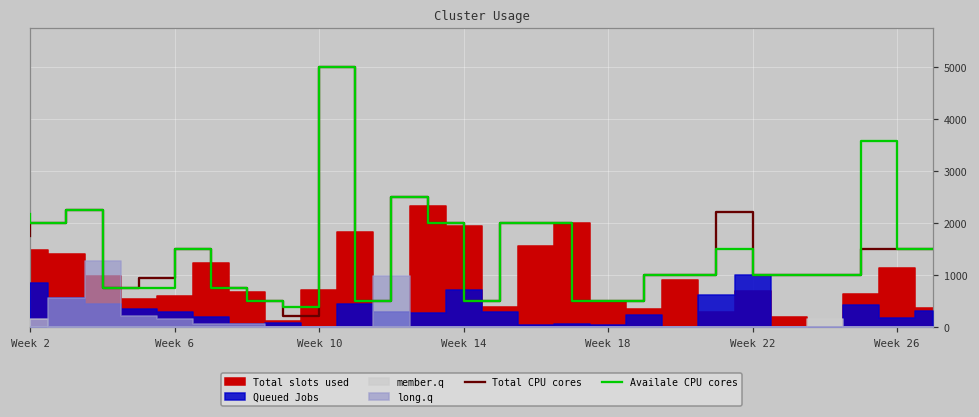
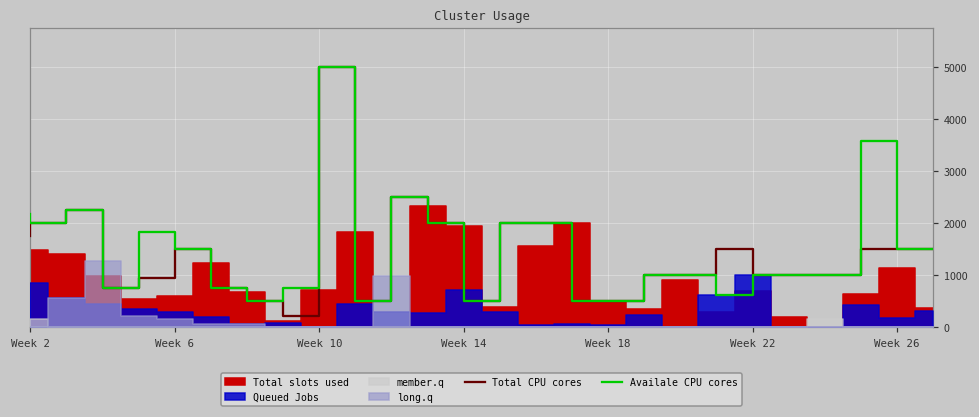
Availale CPU cores, Week 6: 800 -> 1800
Availale CPU cores, Week 10: 400 -> 800
Total CPU cores, Week 22: 2200 -> 1500
Availale CPU cores, Week 22: 1500 -> 600
